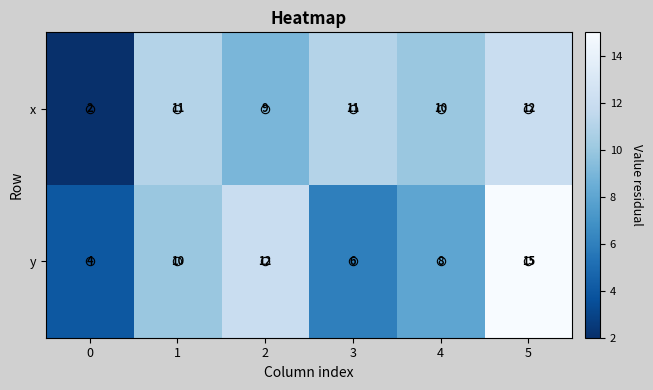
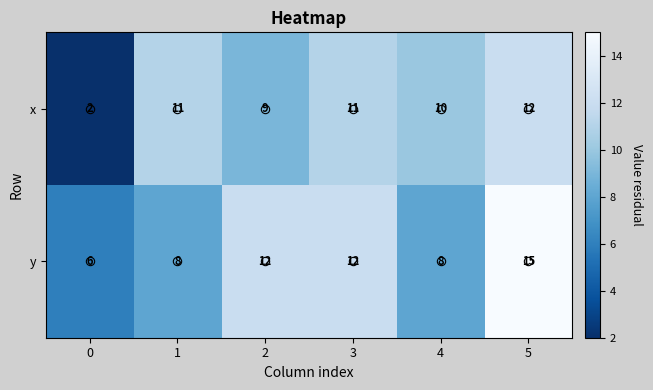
y, 0: 4 -> 6
y, 1: 10 -> 8
y, 3: 6 -> 12
